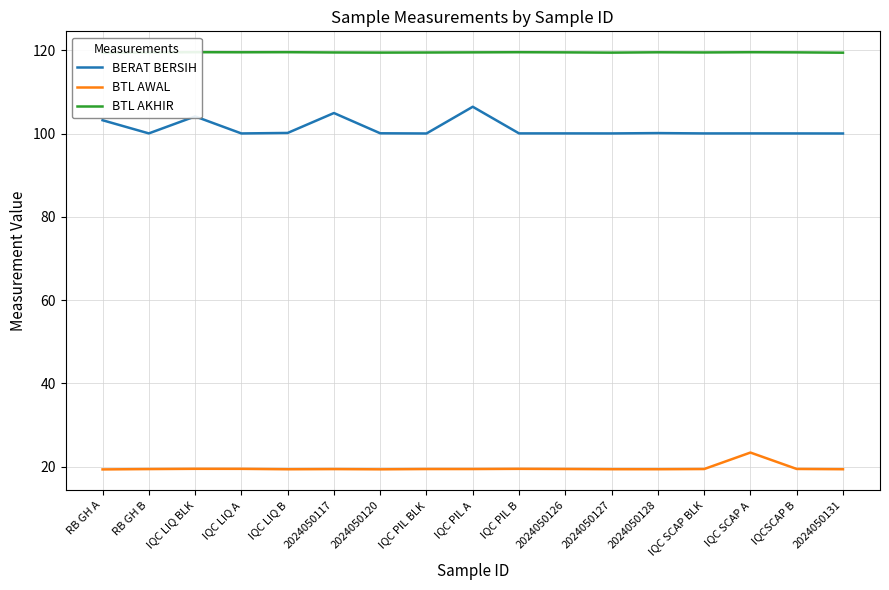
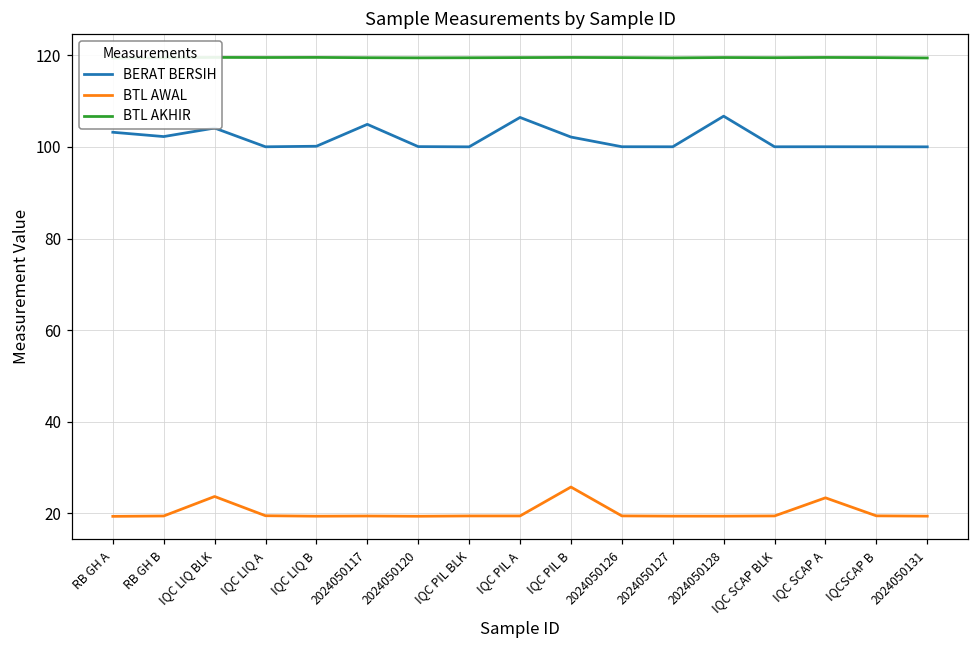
BERAT BERSIH, RB GH B: 100 -> 102
BTL AWAL, IQC LIQ BLK: 19 -> 24
BERAT BERSIH, IQC PIL B: 100 -> 102
BTL AWAL, IQC PIL B: 19 -> 26
BERAT BERSIH, 2024050128: 100 -> 107
